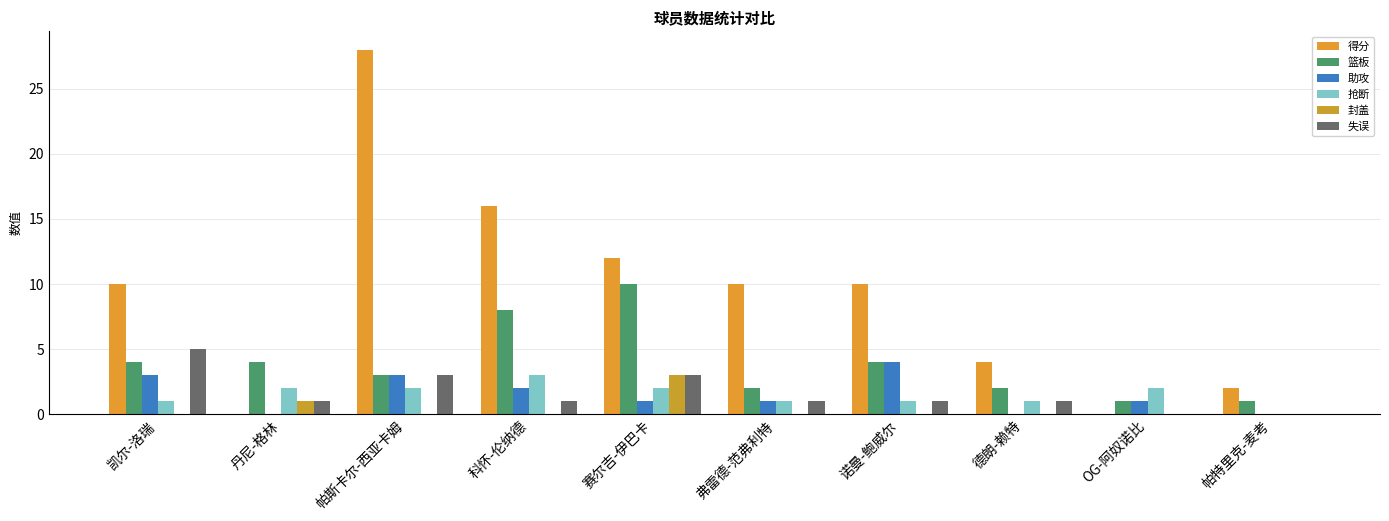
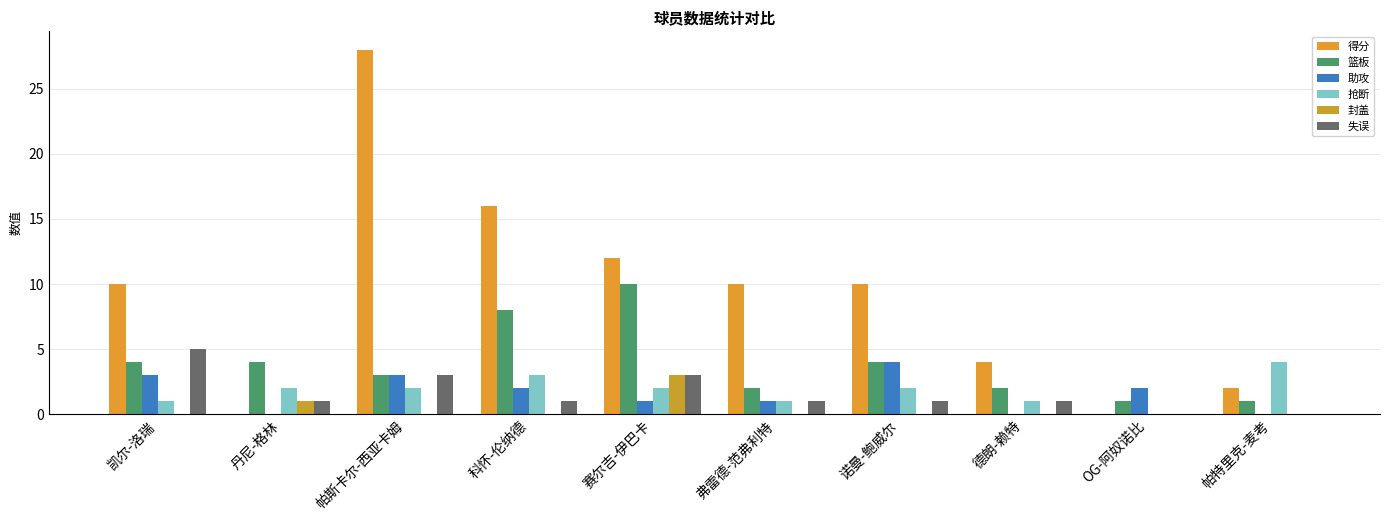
抢断, 诺曼-鲍威尔: 1 -> 2
助攻, OG-阿奴诺比: 1 -> 2
抢断, OG-阿奴诺比: 2 -> 0
抢断, 帕特里克-麦考: 0 -> 4
